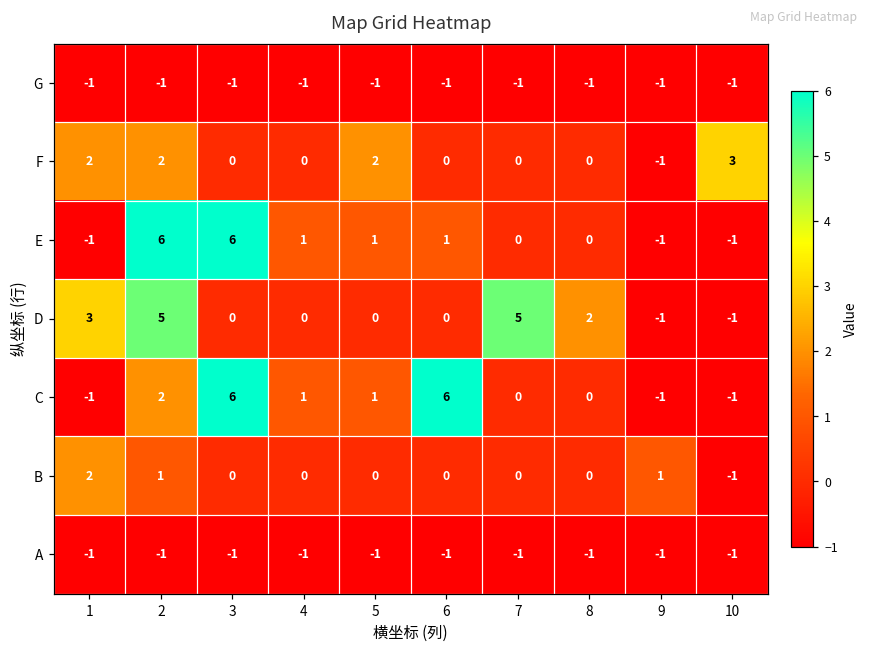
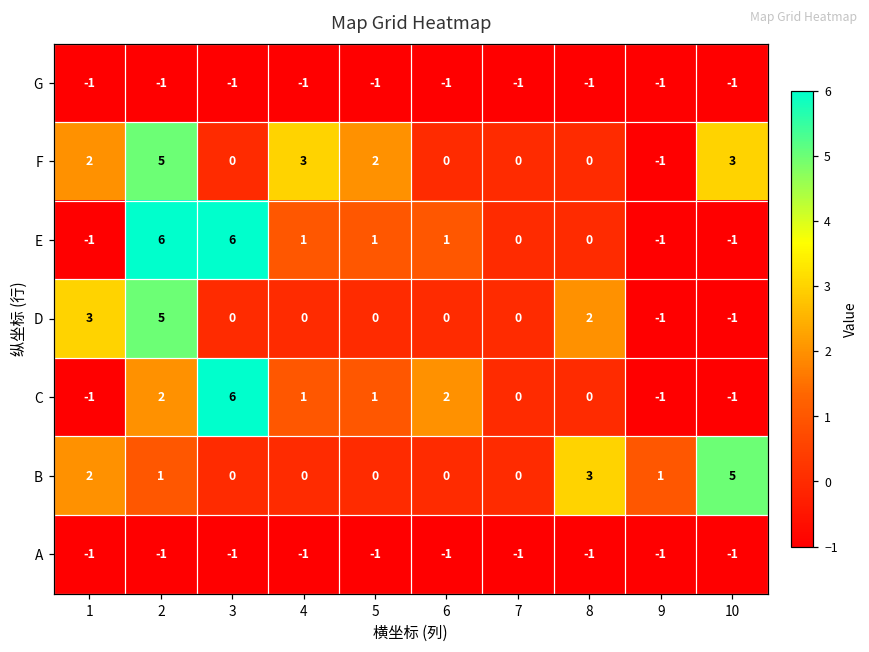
F, 2: 2 -> 5
F, 4: 0 -> 3
D, 7: 5 -> 0
C, 6: 6 -> 2
B, 8: 0 -> 3
B, 10: -1 -> 5
